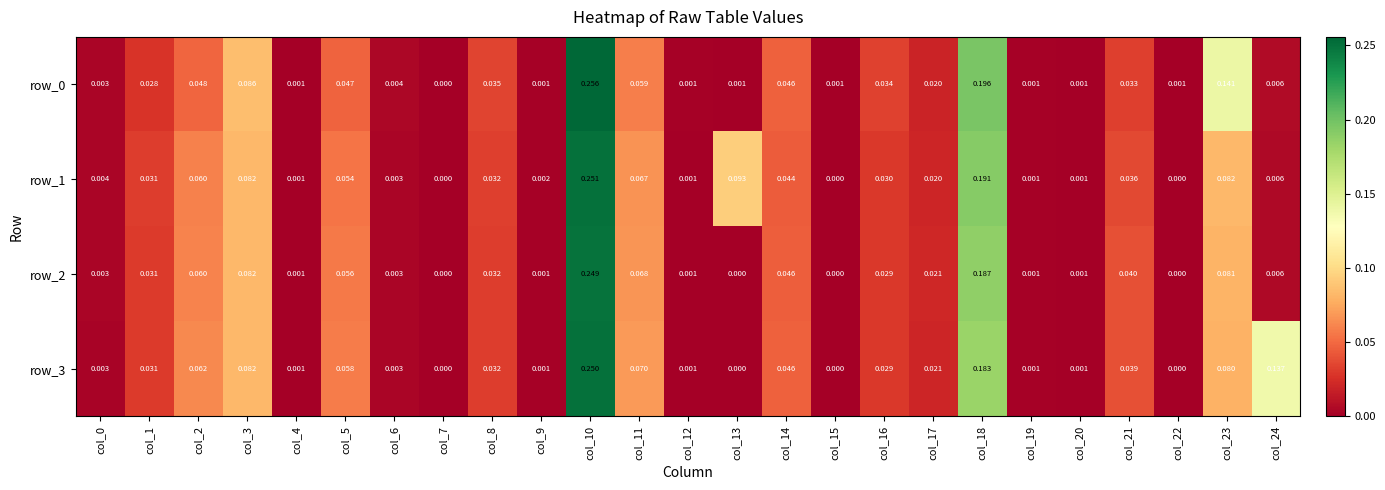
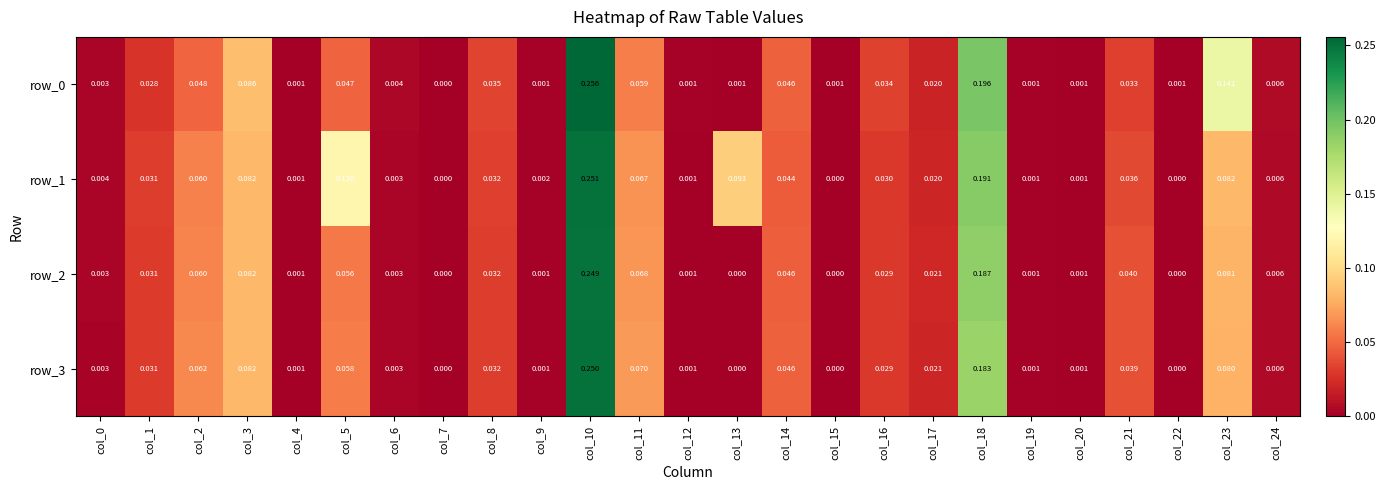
row_1, col_5: 0.054 -> 0.120
row_3, col_24: 0.137 -> 0.006
